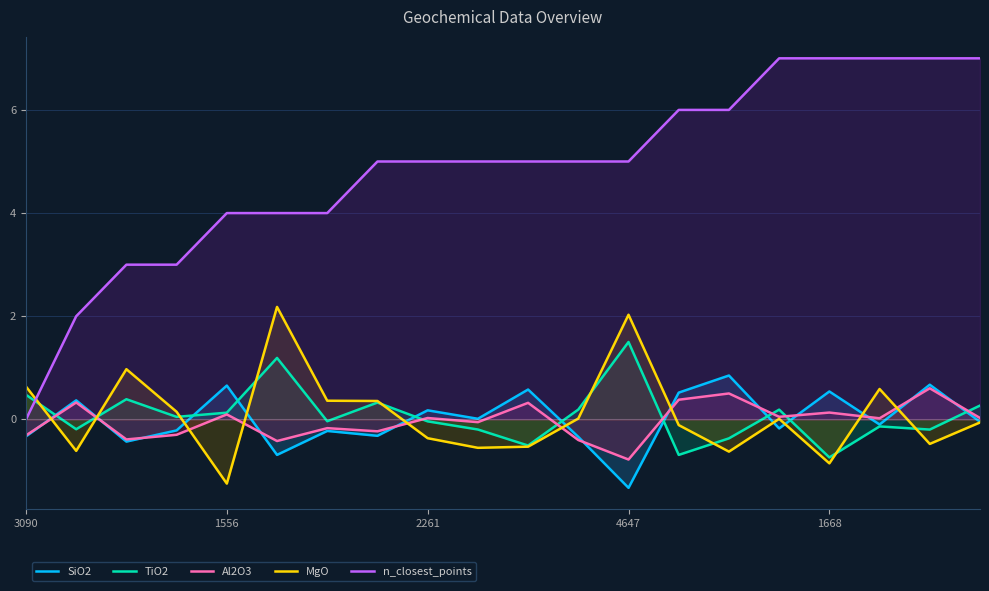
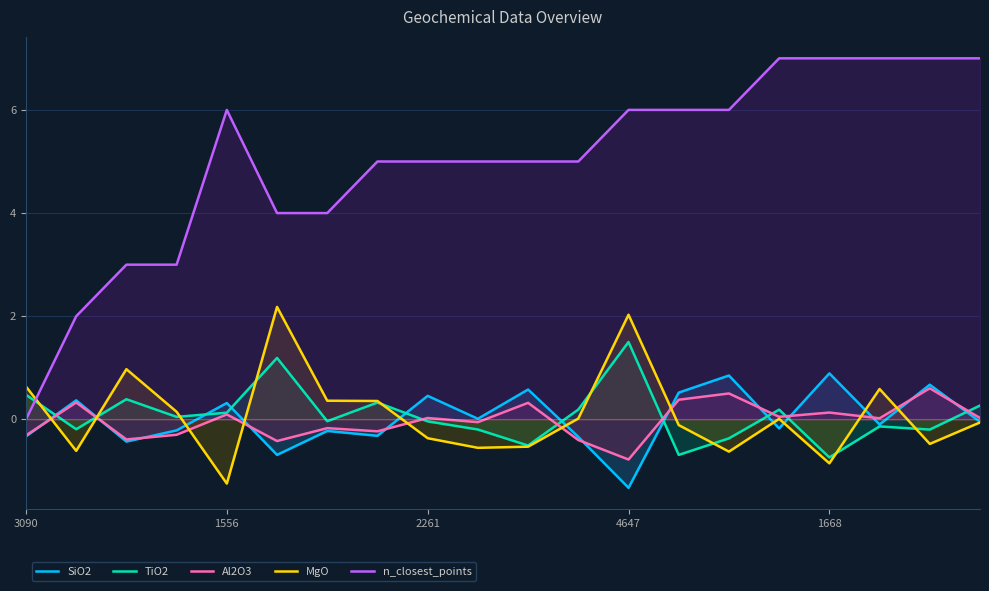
SiO2, 1556: 0.7 -> 0.3
n_closest_points, 1556: 4 -> 6
SiO2, 2261: 0.2 -> 0.5
n_closest_points, 4647: 5 -> 6
SiO2, 1668: 0.5 -> 0.9
